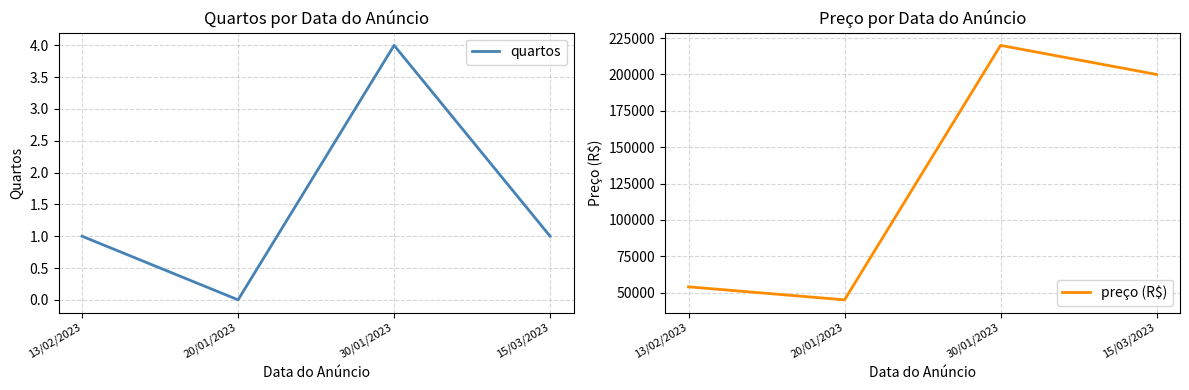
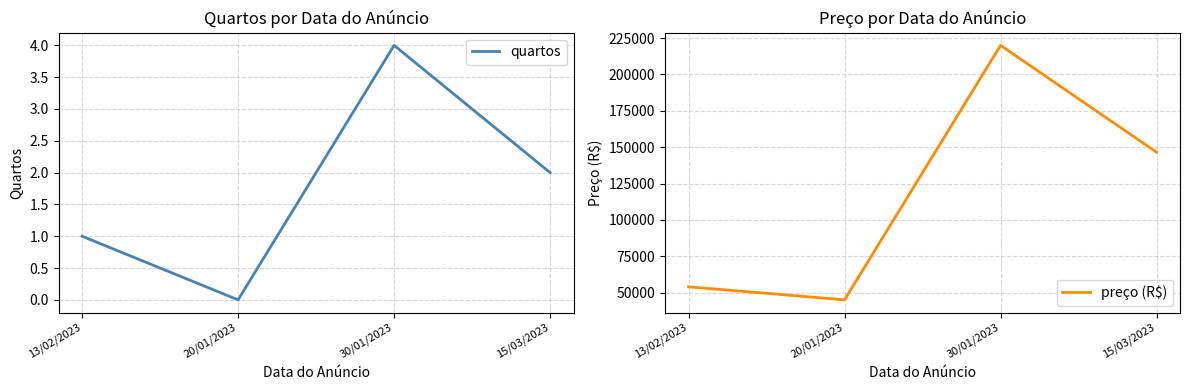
Quartos por Data do Anúncio, 15/03/2023: 1 -> 2
Preço por Data do Anúncio, 15/03/2023: 200000 -> 146000
